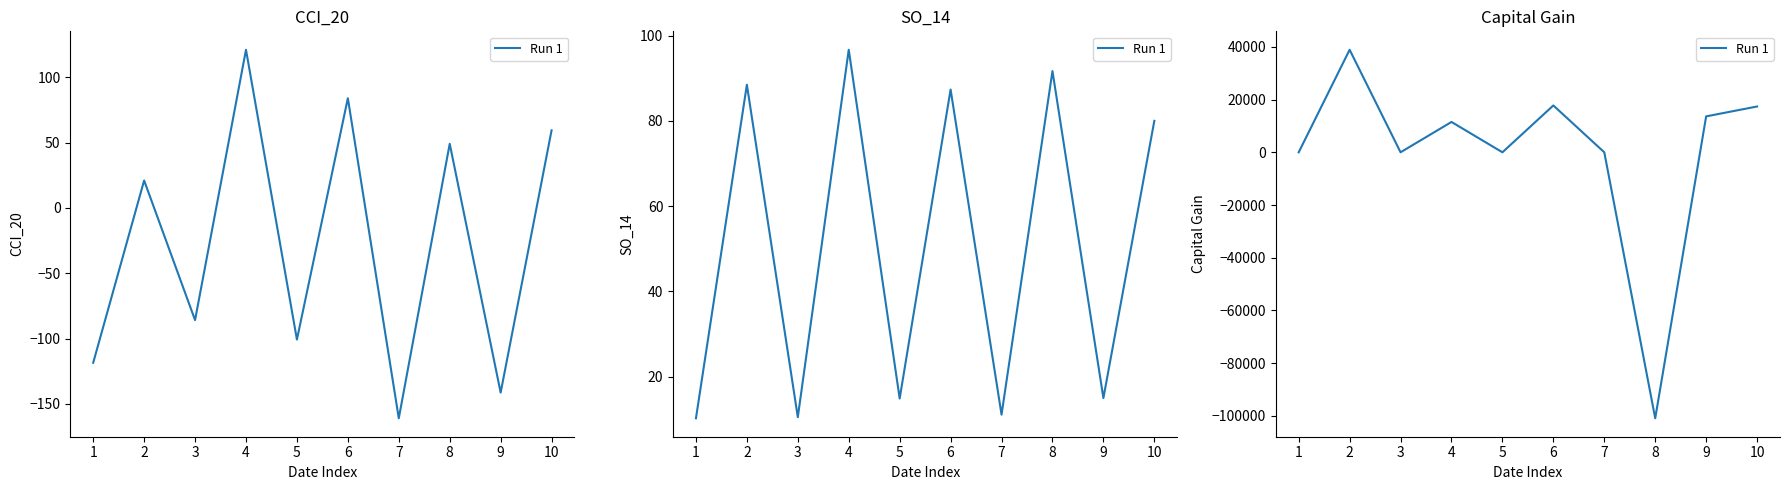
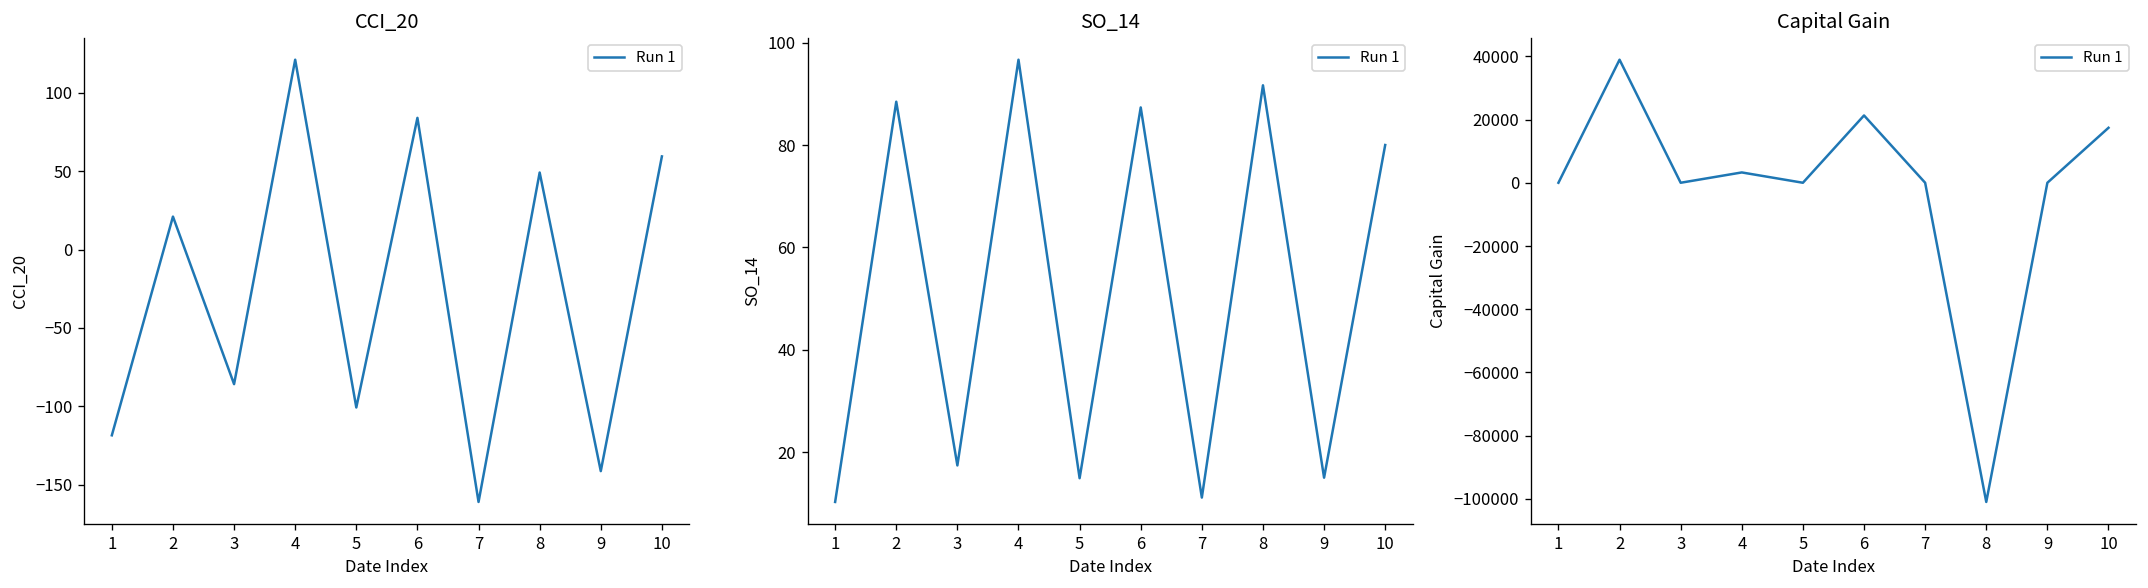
SO_14, 3: 11 -> 17
Capital Gain, 4: 12000 -> 3000
Capital Gain, 6: 18000 -> 21000
Capital Gain, 9: 14000 -> 0
